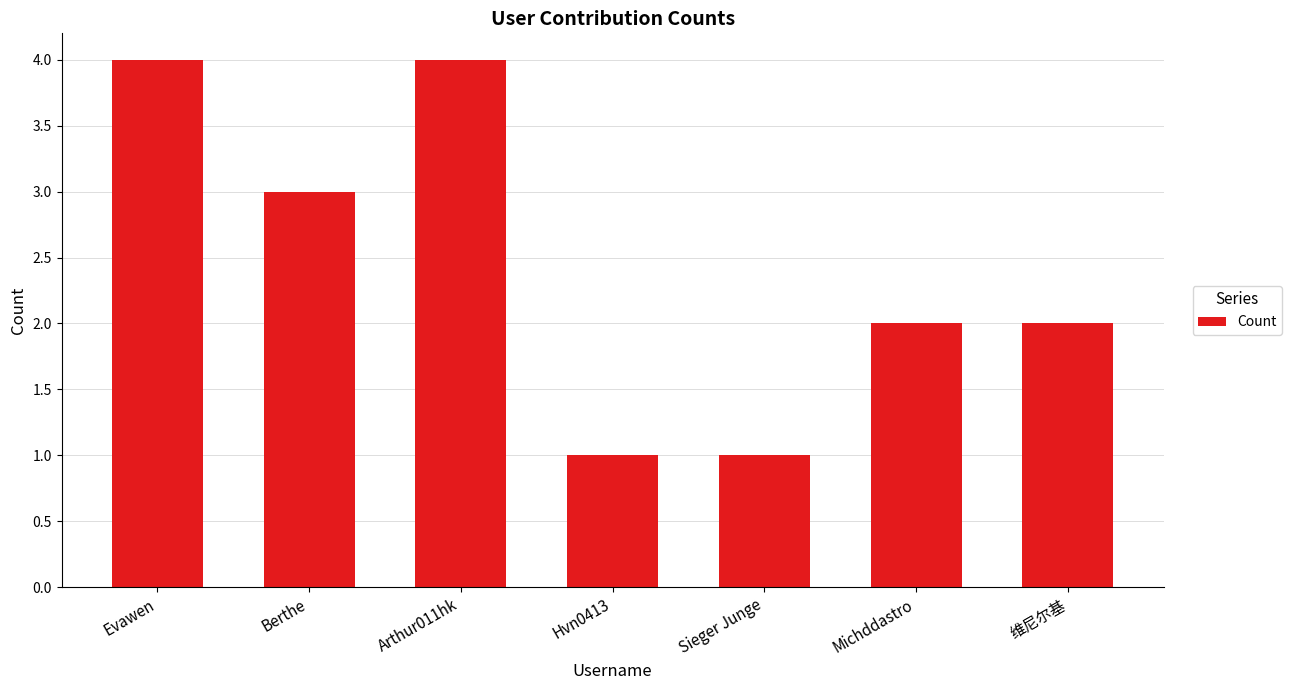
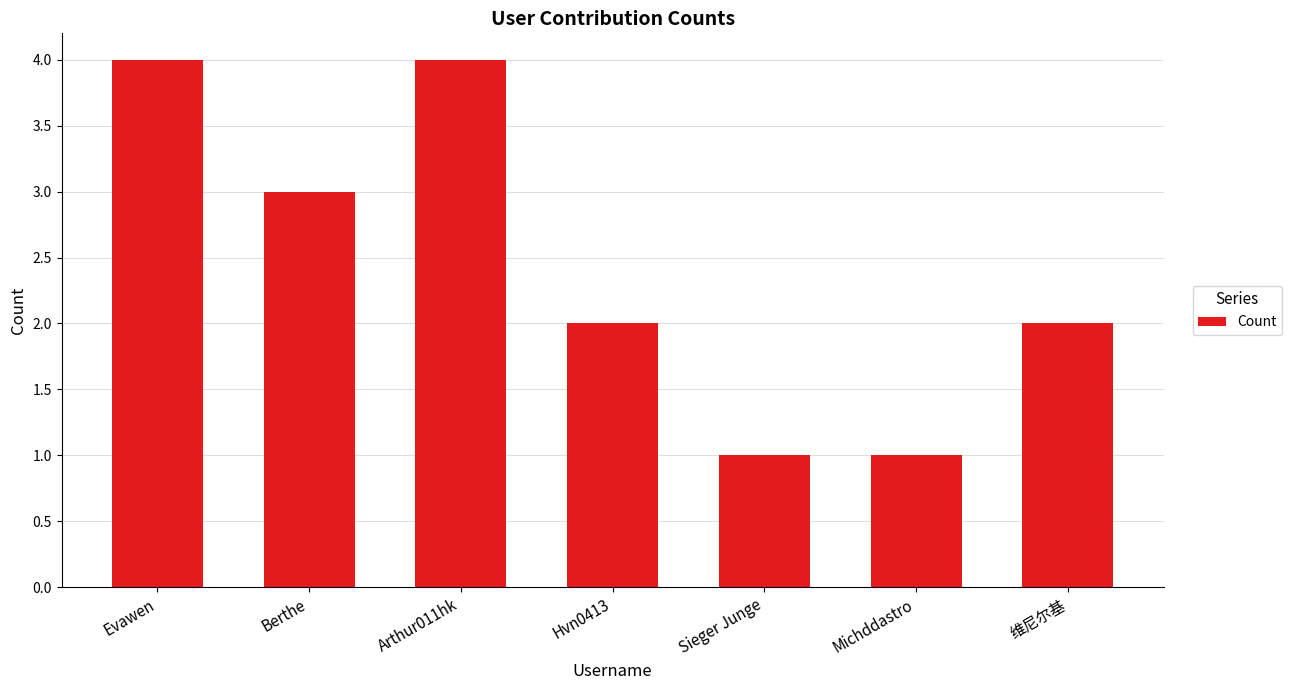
Hvn0413: 1 -> 2
Michddastro: 2 -> 1
